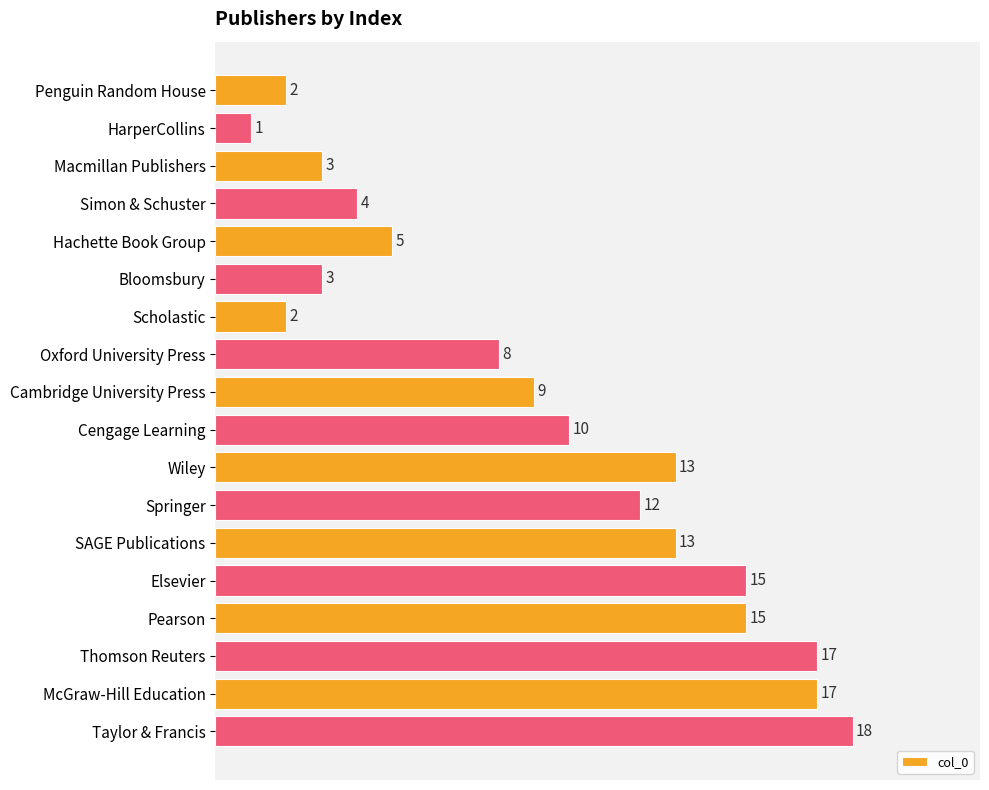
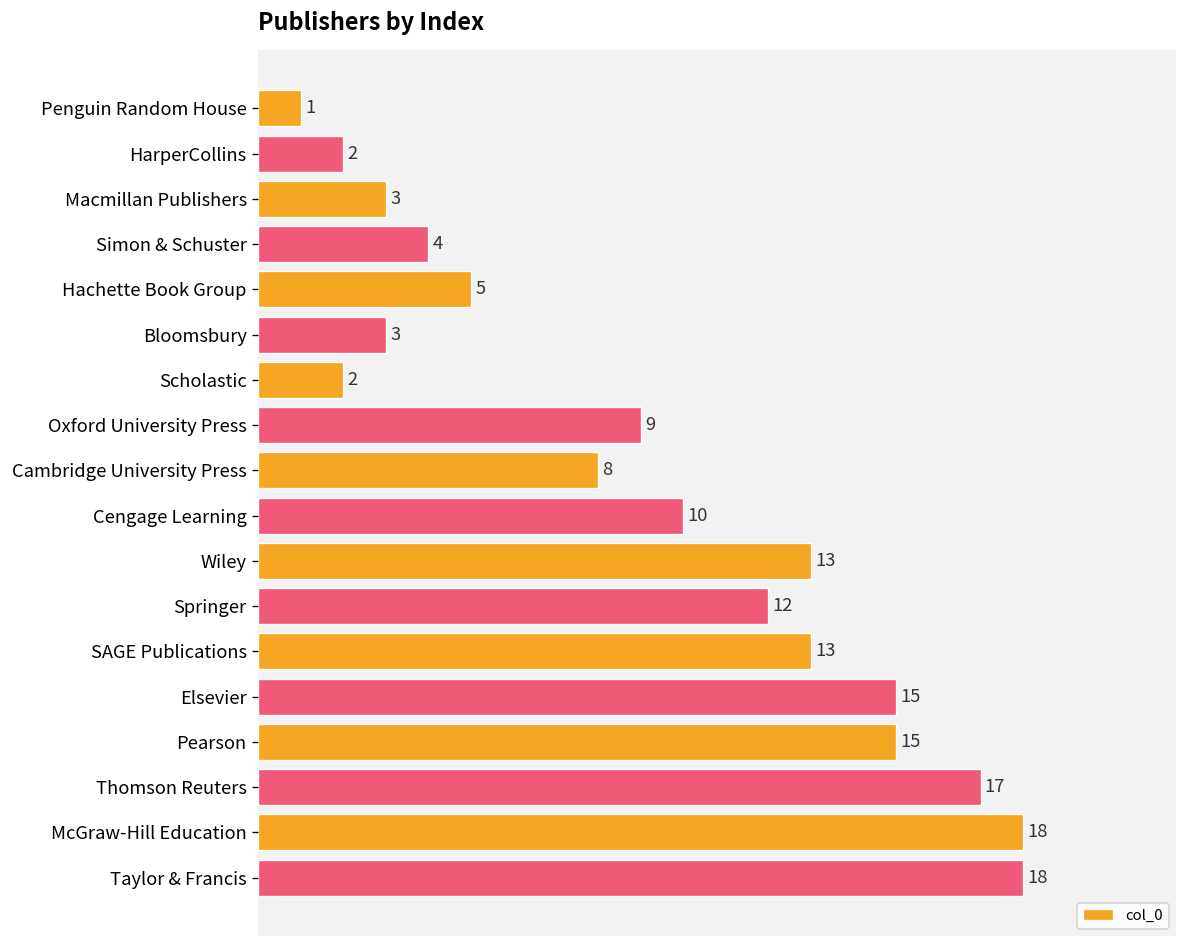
Penguin Random House: 2 -> 1
HarperCollins: 1 -> 2
Oxford University Press: 8 -> 9
Cambridge University Press: 9 -> 8
McGraw-Hill Education: 17 -> 18
